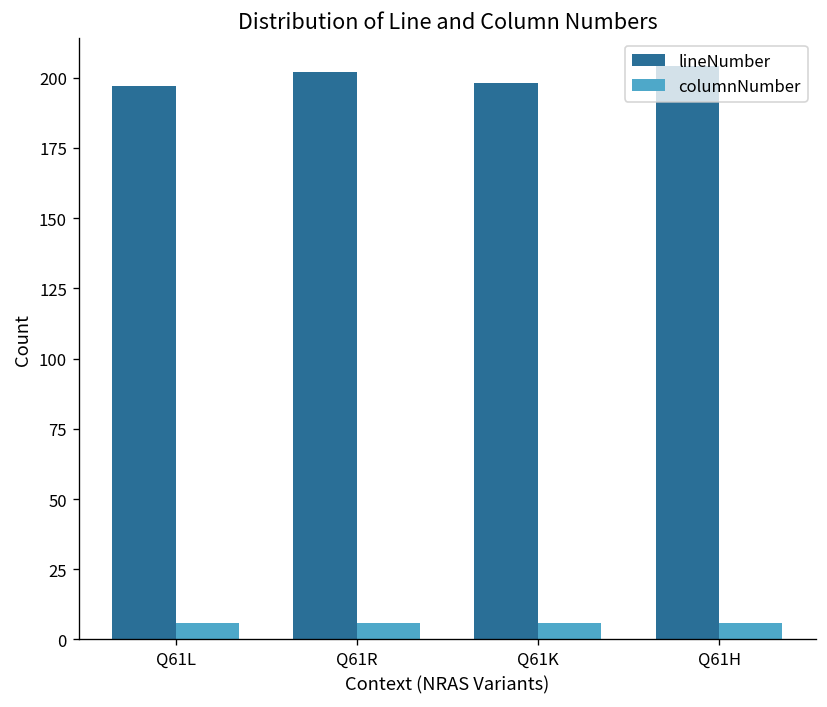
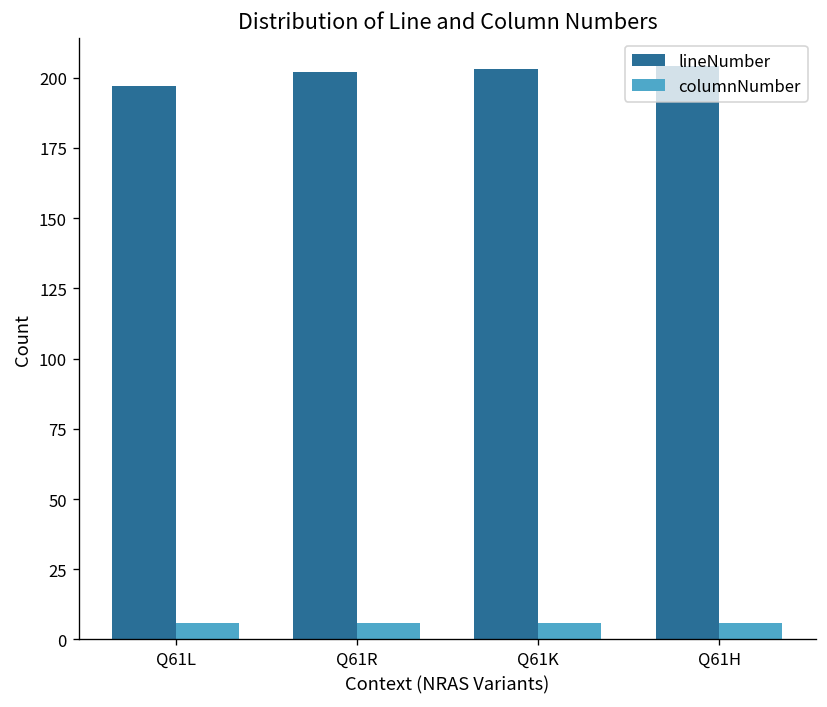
lineNumber, Q61K: 198 -> 203
